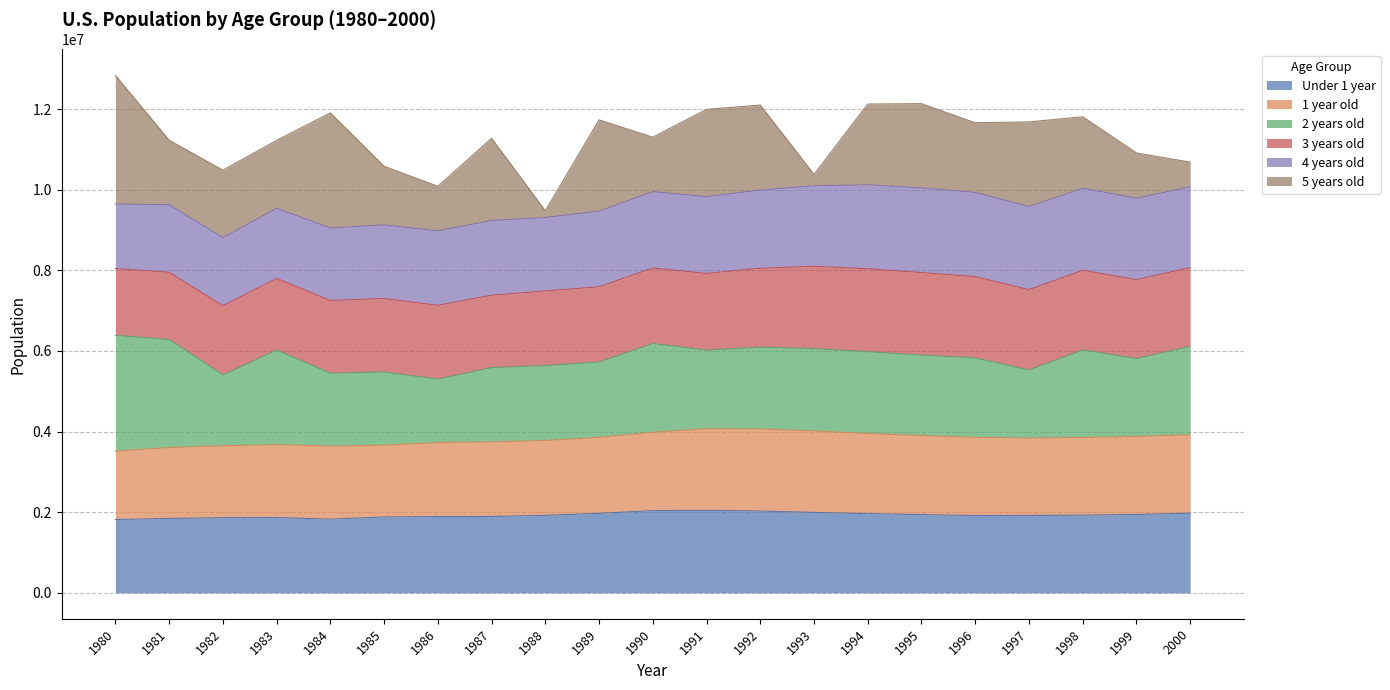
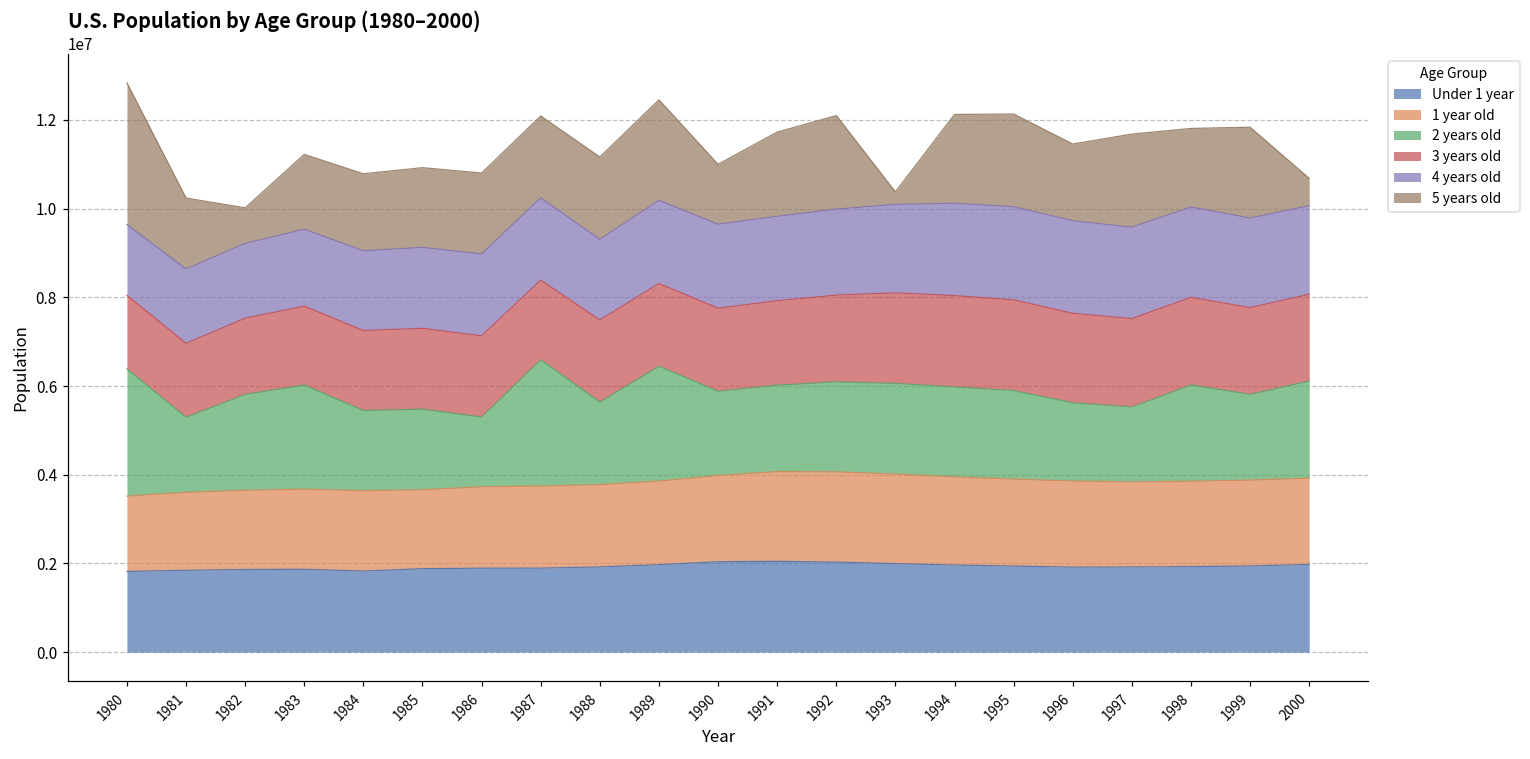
2 years old, 1981: 2700000 -> 1700000
2 years old, 1982: 1800000 -> 2200000
5 years old, 1982: 1700000 -> 800000
5 years old, 1984: 2900000 -> 1700000
5 years old, 1985: 1500000 -> 1800000
5 years old, 1986: 1100000 -> 1800000
2 years old, 1987: 1800000 -> 2900000
5 years old, 1987: 2000000 -> 1800000
5 years old, 1988: 200000 -> 1900000
2 years old, 1989: 1900000 -> 2600000
2 years old, 1990: 2200000 -> 1900000
5 years old, 1991: 2200000 -> 1900000
2 years old, 1996: 2000000 -> 1800000
5 years old, 1999: 1100000 -> 2000000
